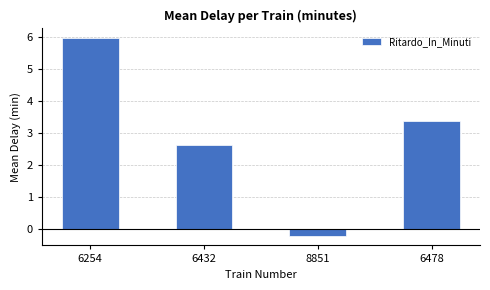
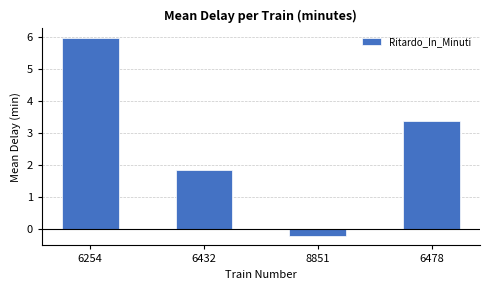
6432: 2.6 -> 1.9
